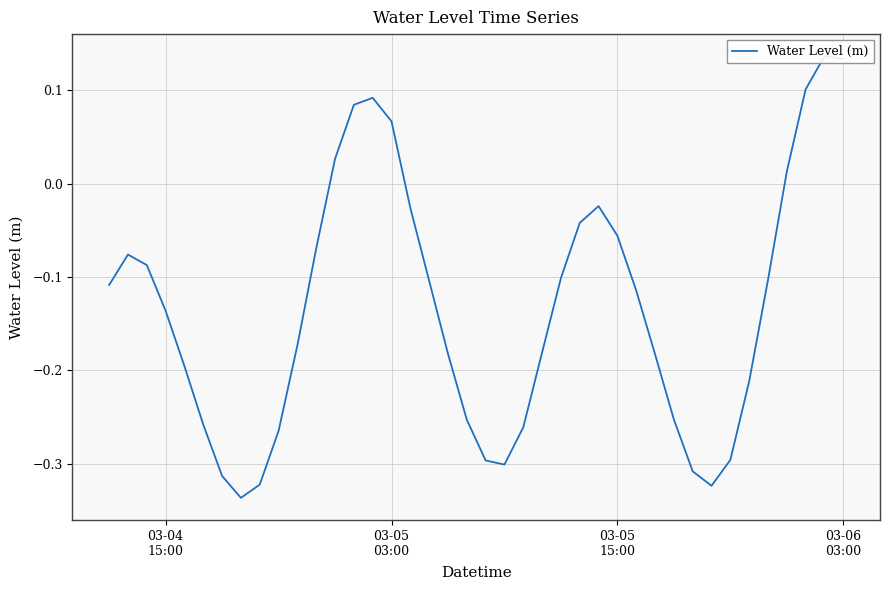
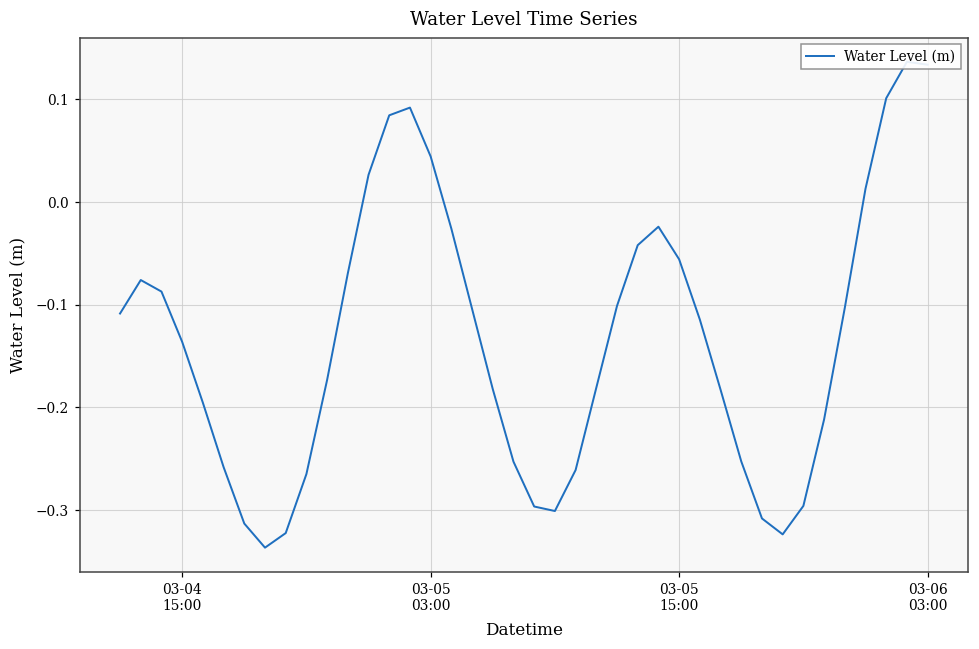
03-05 03:00: 0.07 -> 0.04
